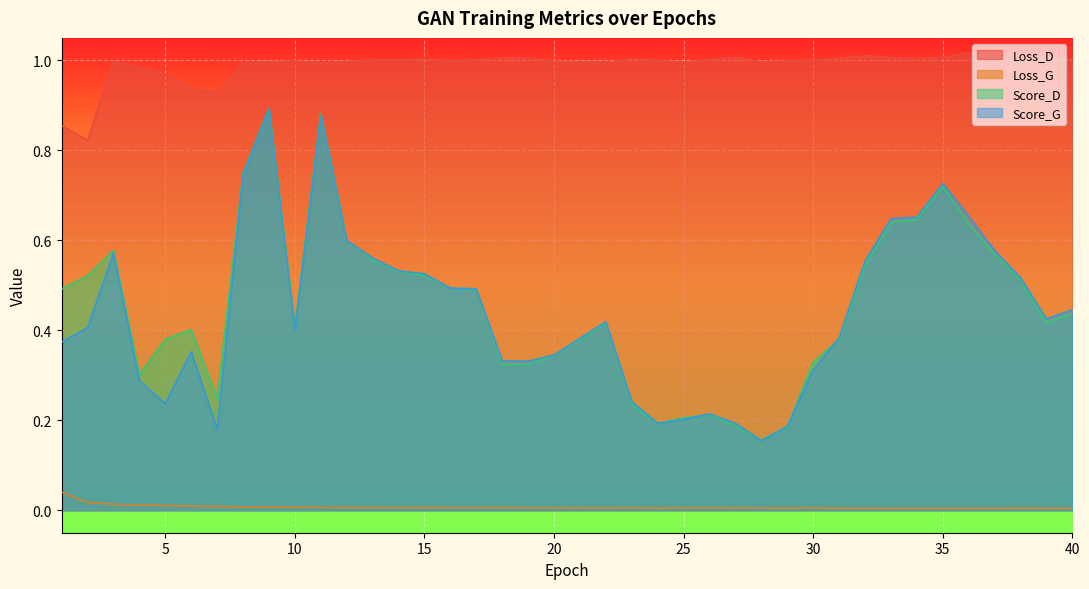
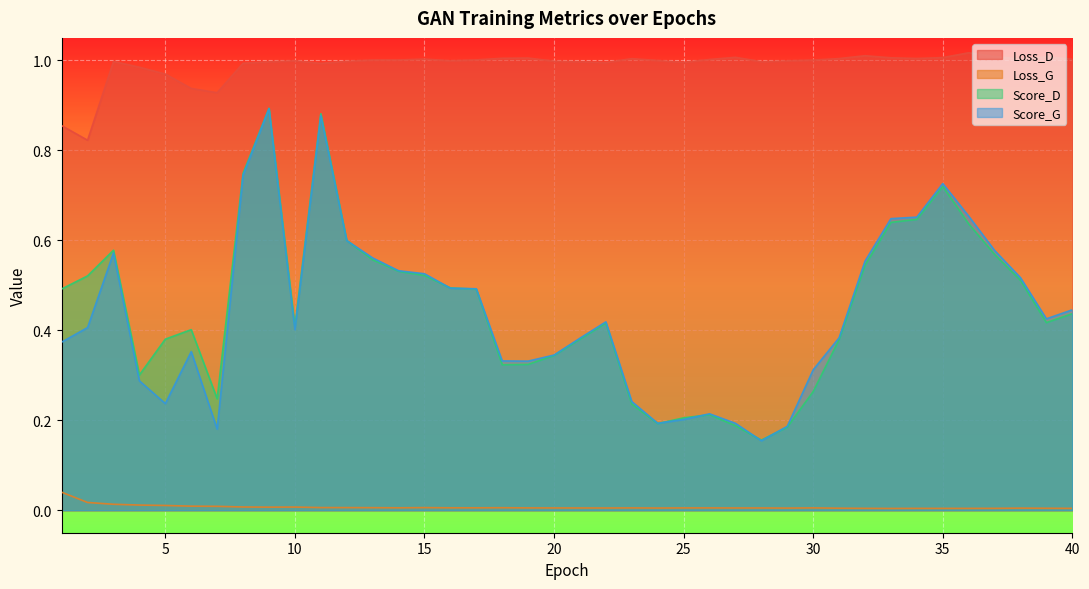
Score_D, 30: 0.33 -> 0.26
